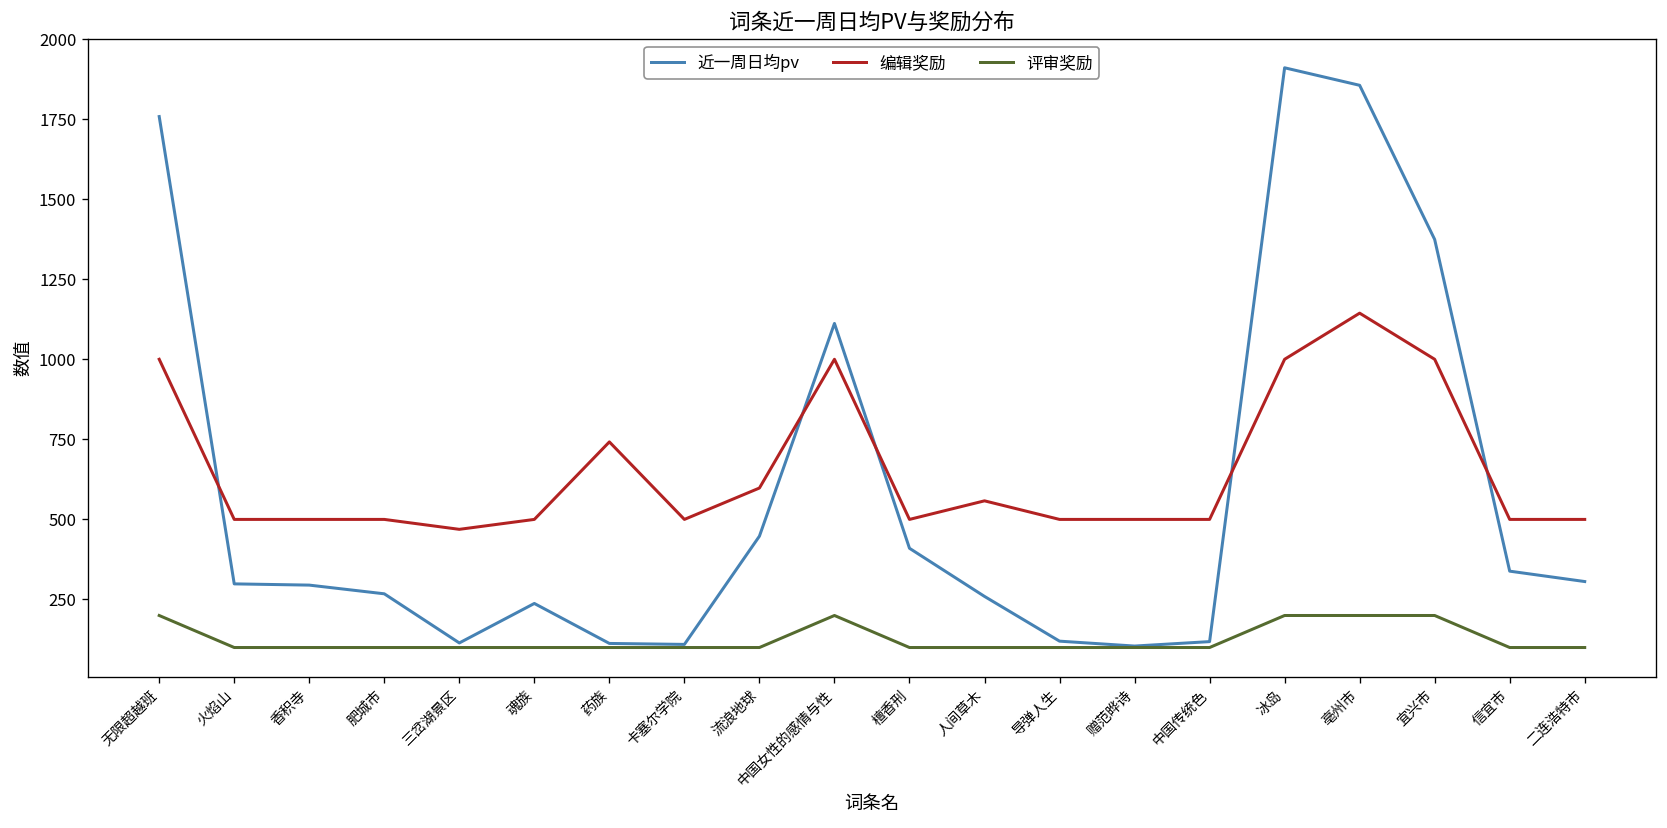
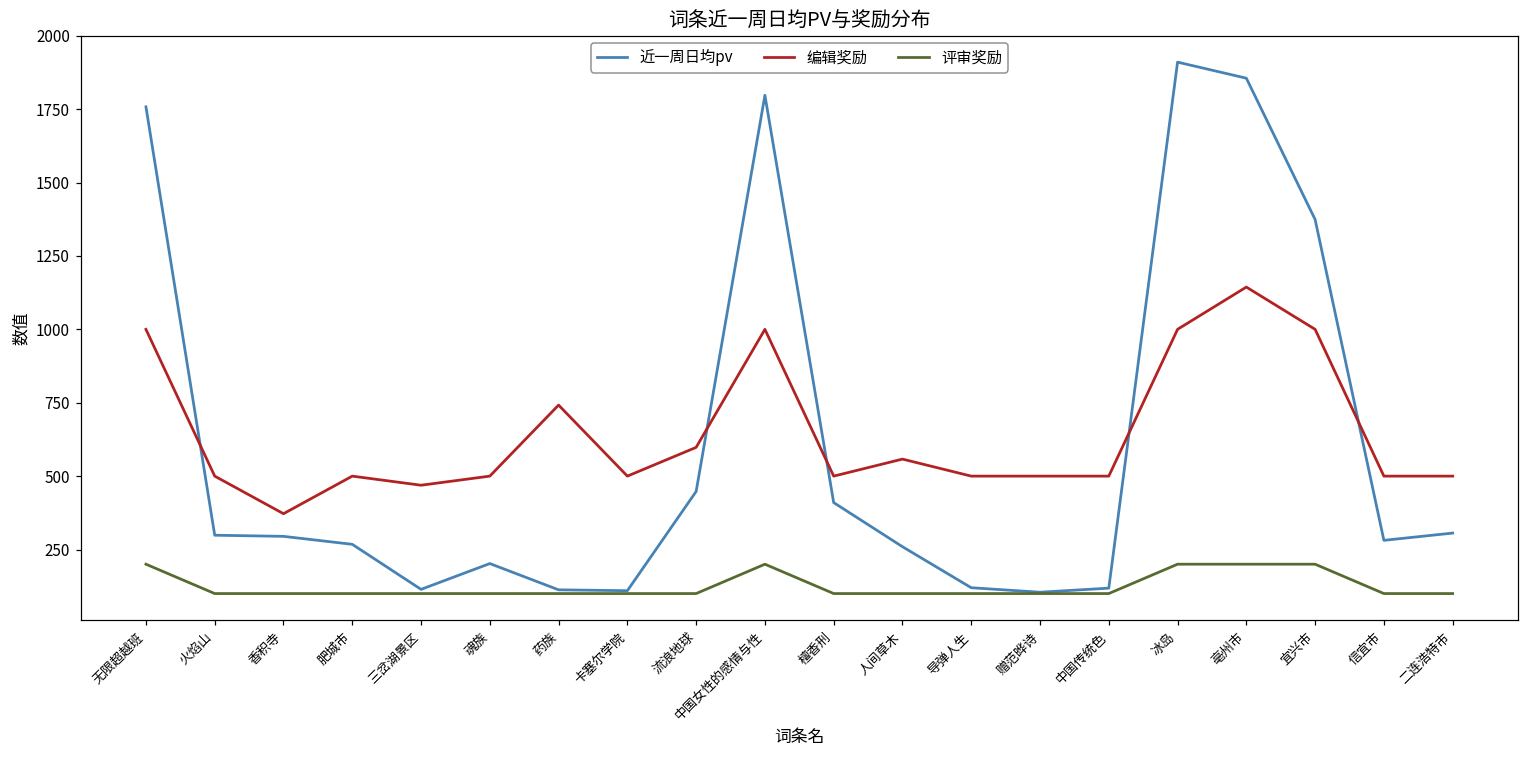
编辑奖励, 香积寺: 500 -> 370
近一周日均pv, 魂族: 240 -> 200
近一周日均pv, 中国女性的感情与性: 1110 -> 1800
近一周日均pv, 信宜市: 340 -> 280
